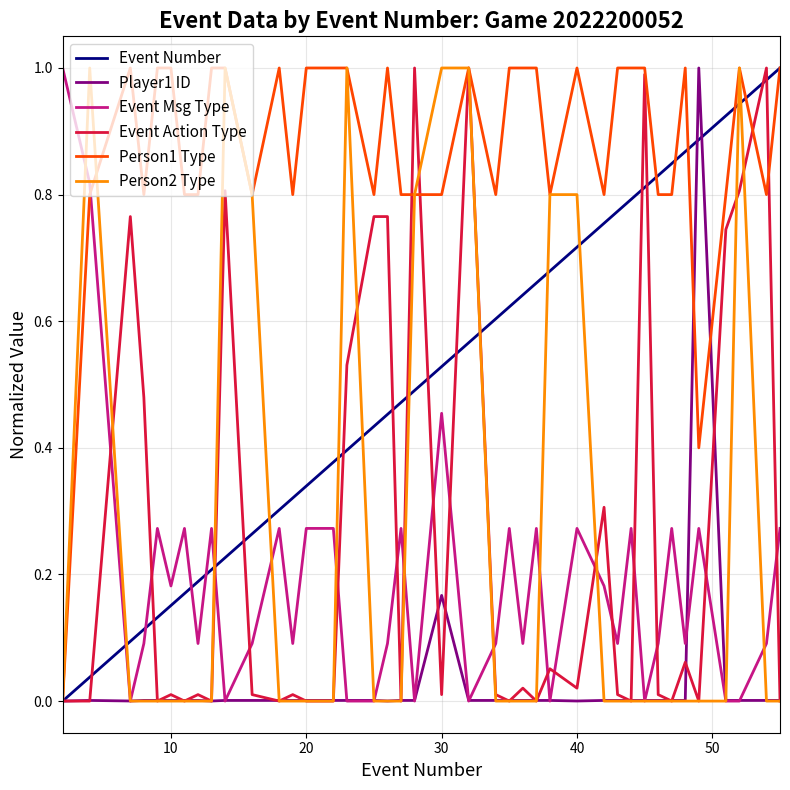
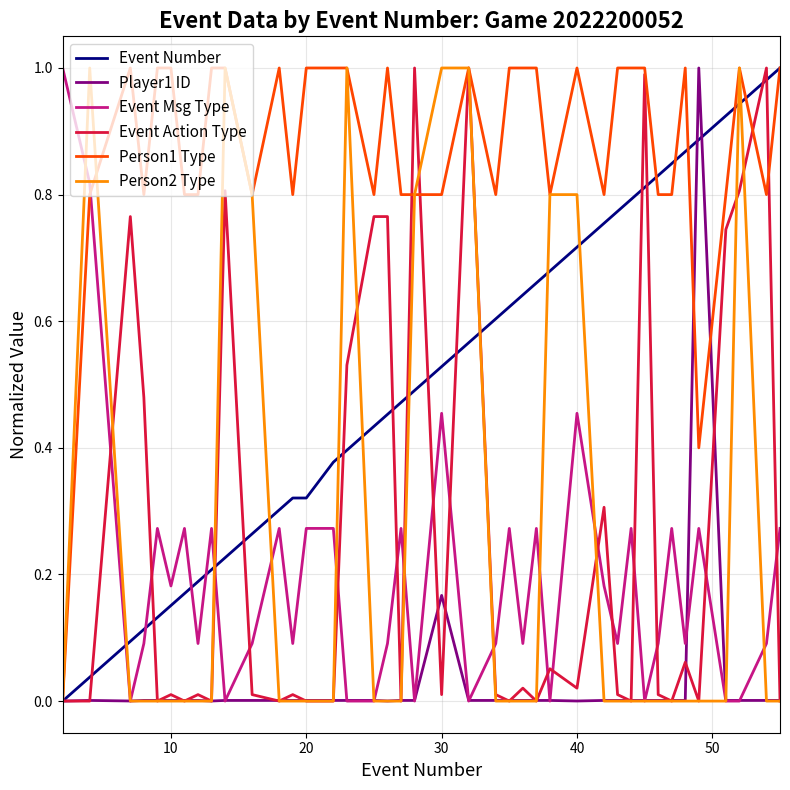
Event Number, 20: 0.34 -> 0.32
Event Msg Type, 40: 0.27 -> 0.45
